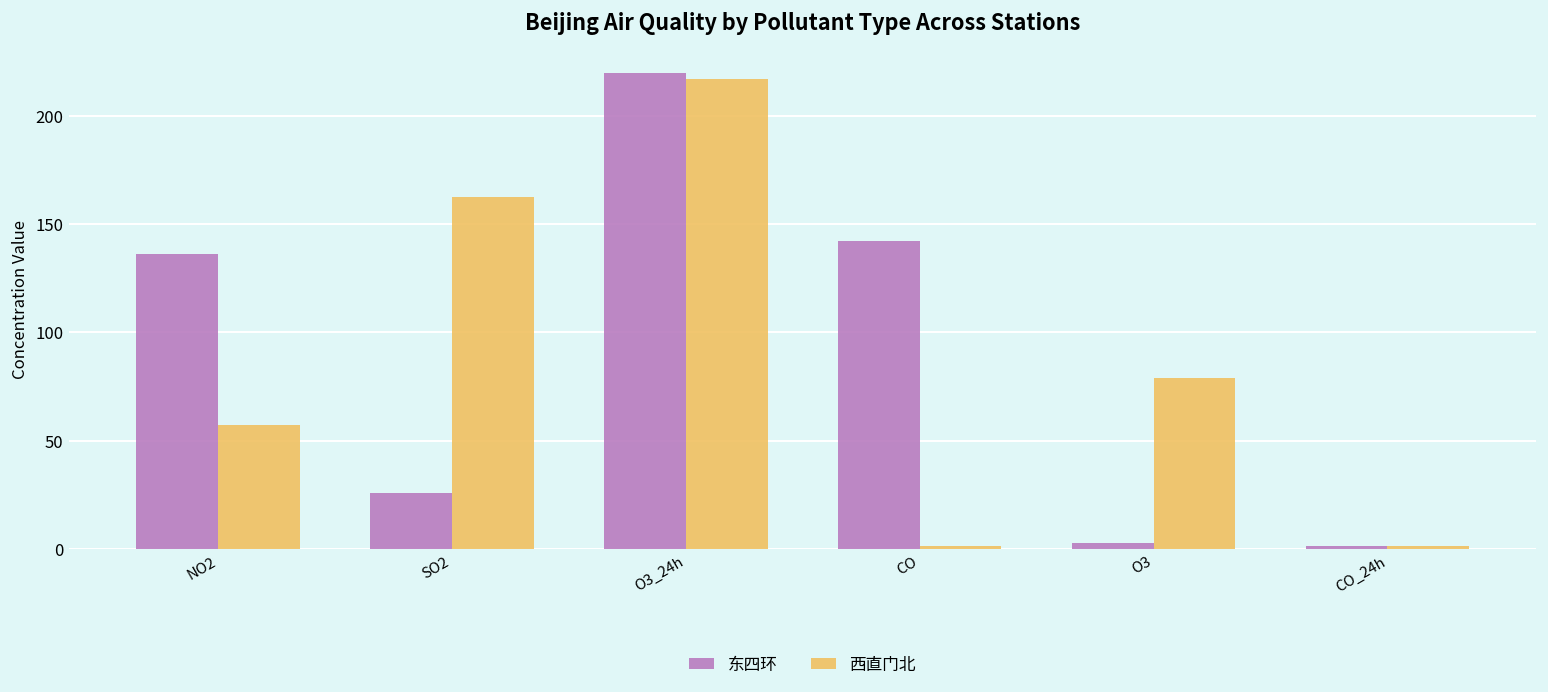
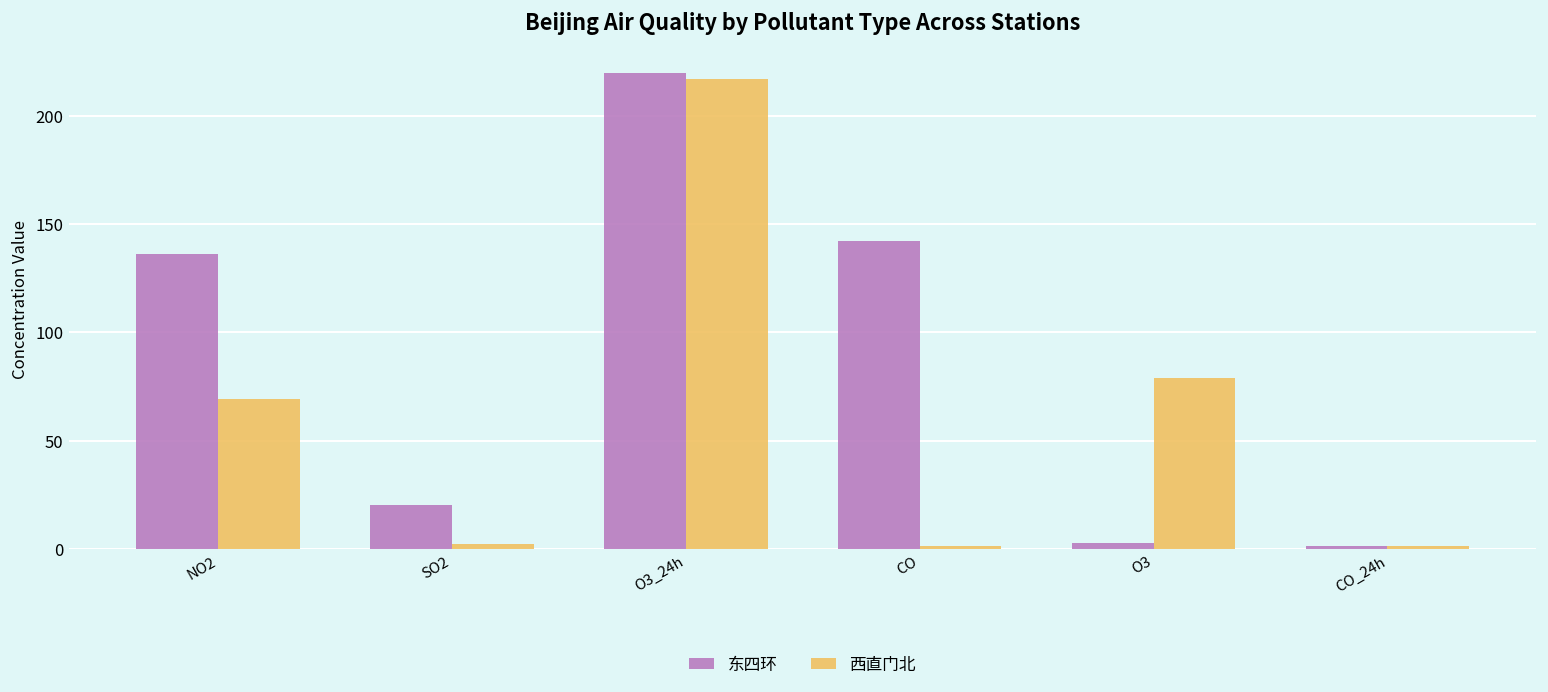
西直门北, NO2: 57 -> 69
东四环, SO2: 26 -> 20
西直门北, SO2: 163 -> 2
